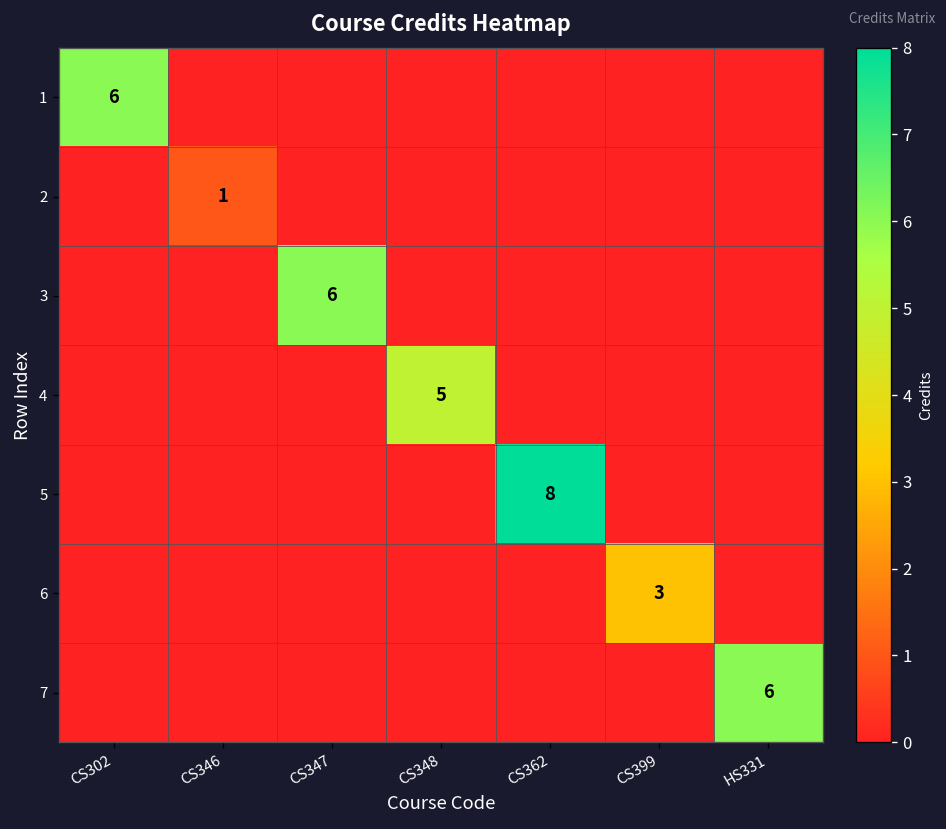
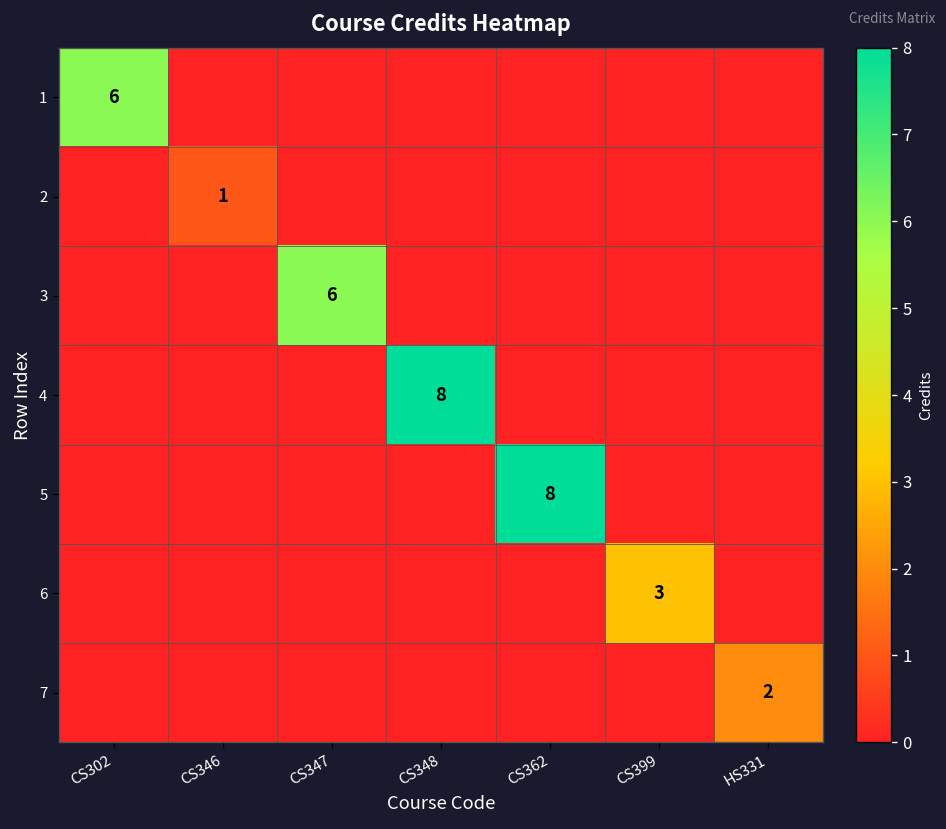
4, CS348: 5 -> 8
7, HS331: 6 -> 2
